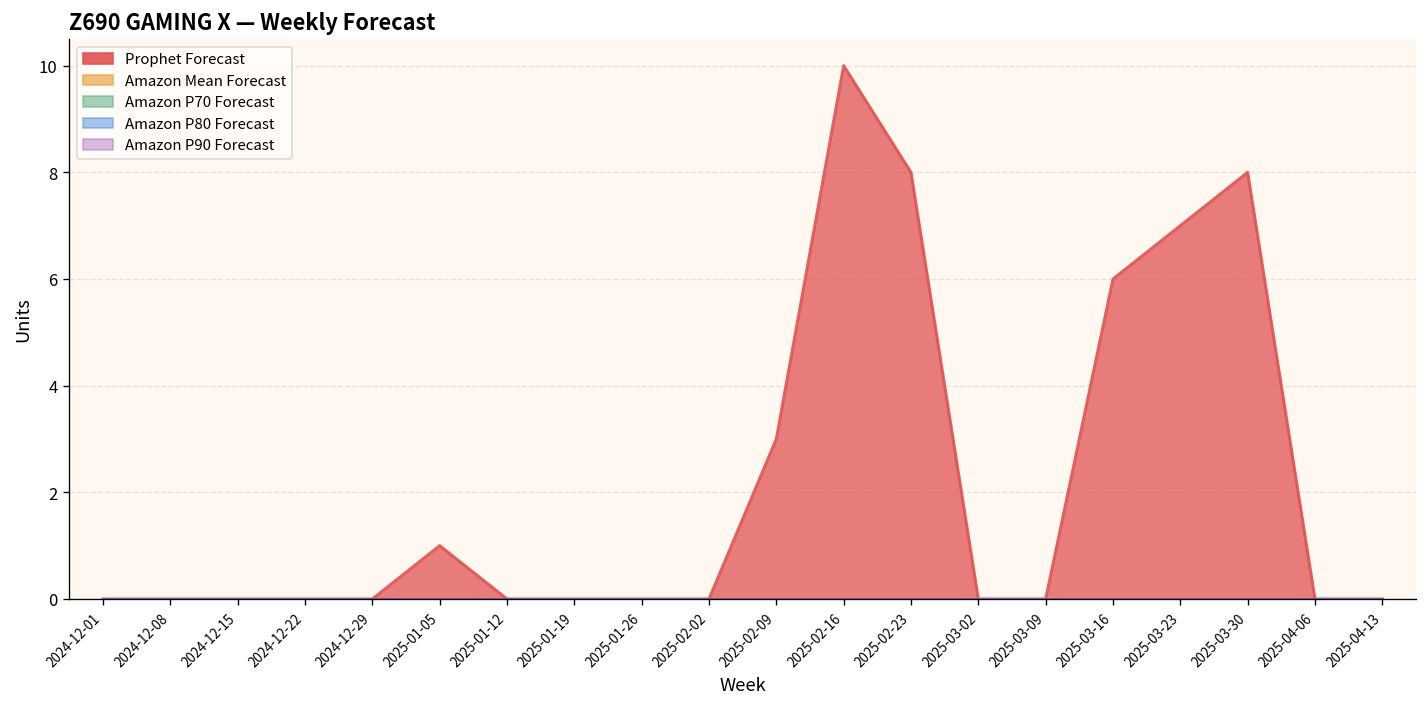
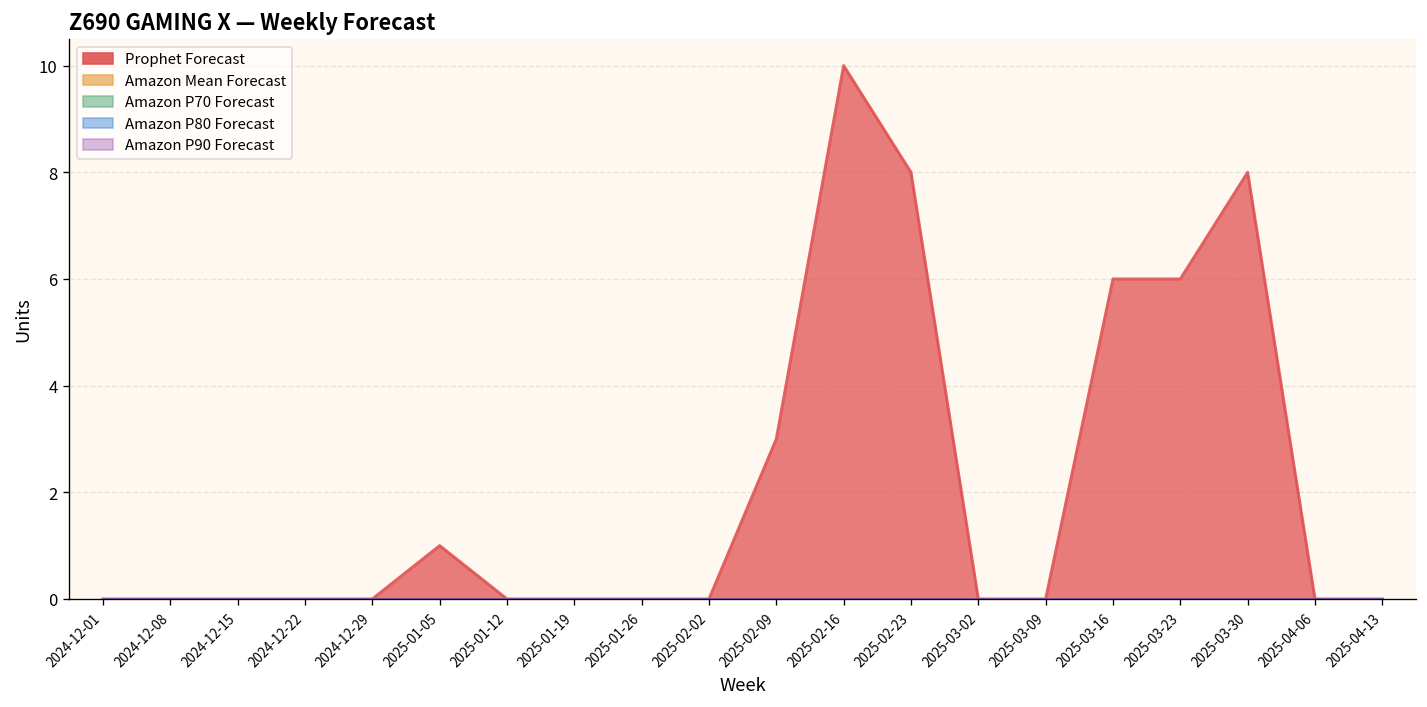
Prophet Forecast, 2025-03-23: 7 -> 6
